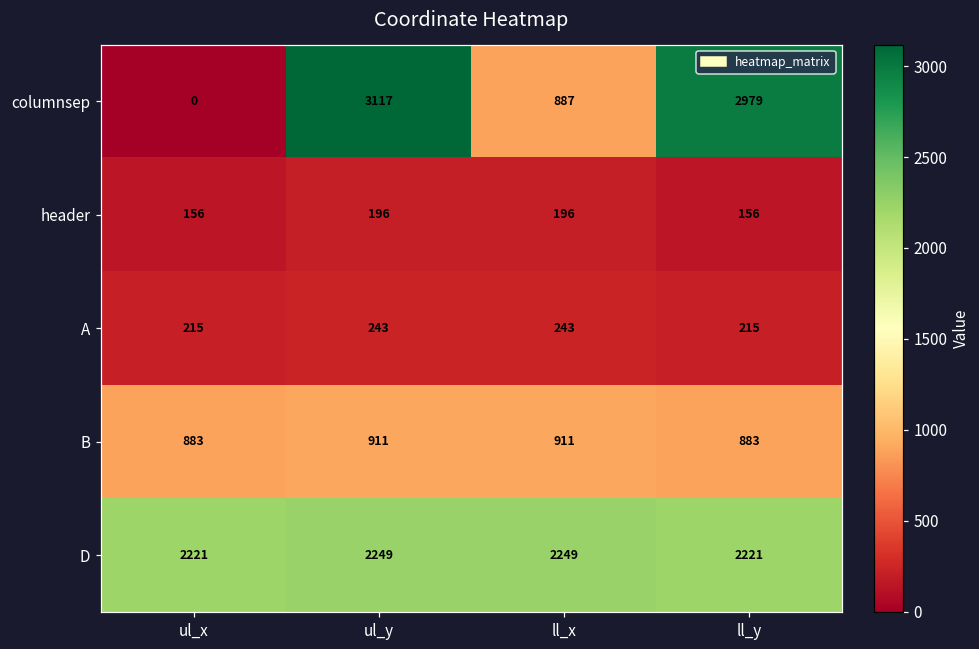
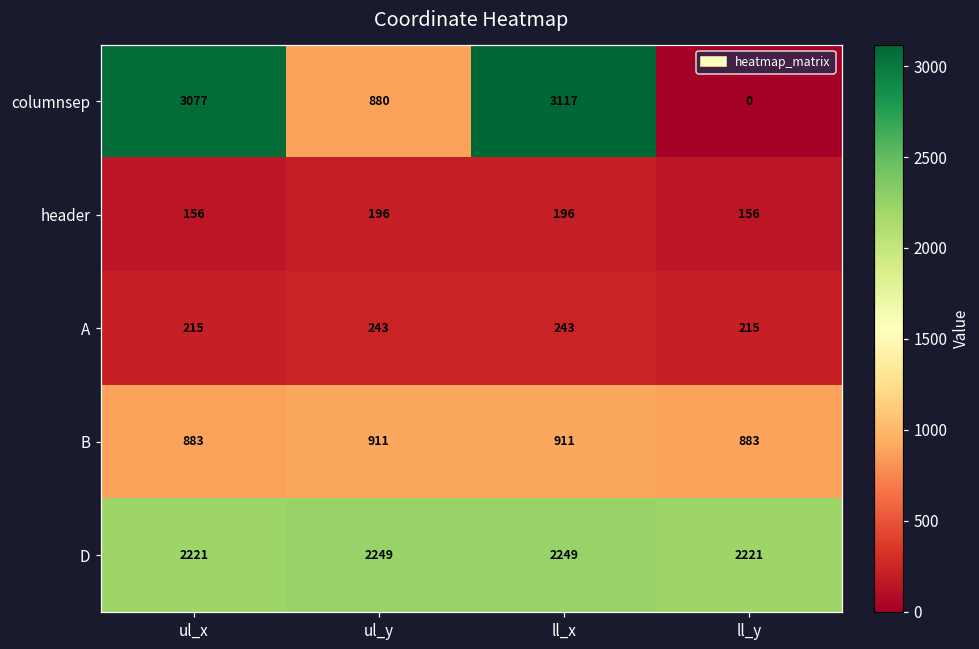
columnsep, ul_x: 0 -> 3077
columnsep, ul_y: 3117 -> 880
columnsep, ll_x: 887 -> 3117
columnsep, ll_y: 2979 -> 0
